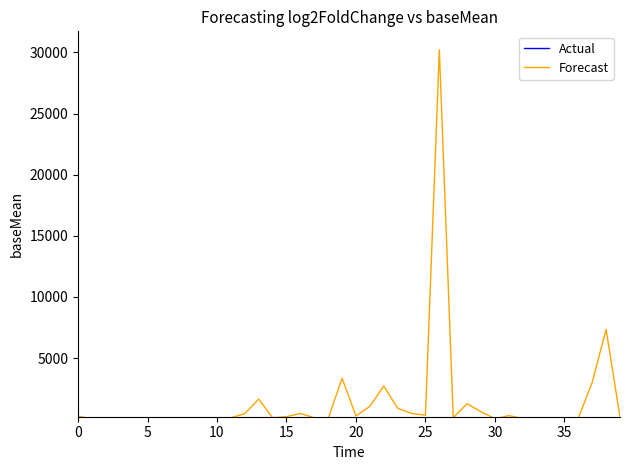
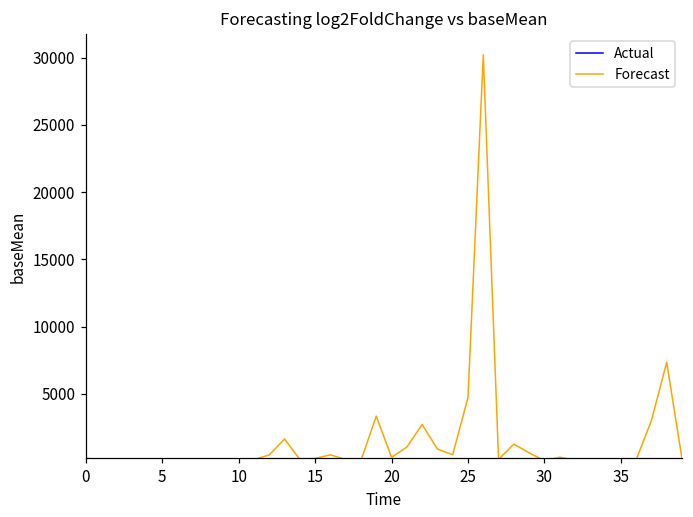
Forecast, 25: 300 -> 4700
